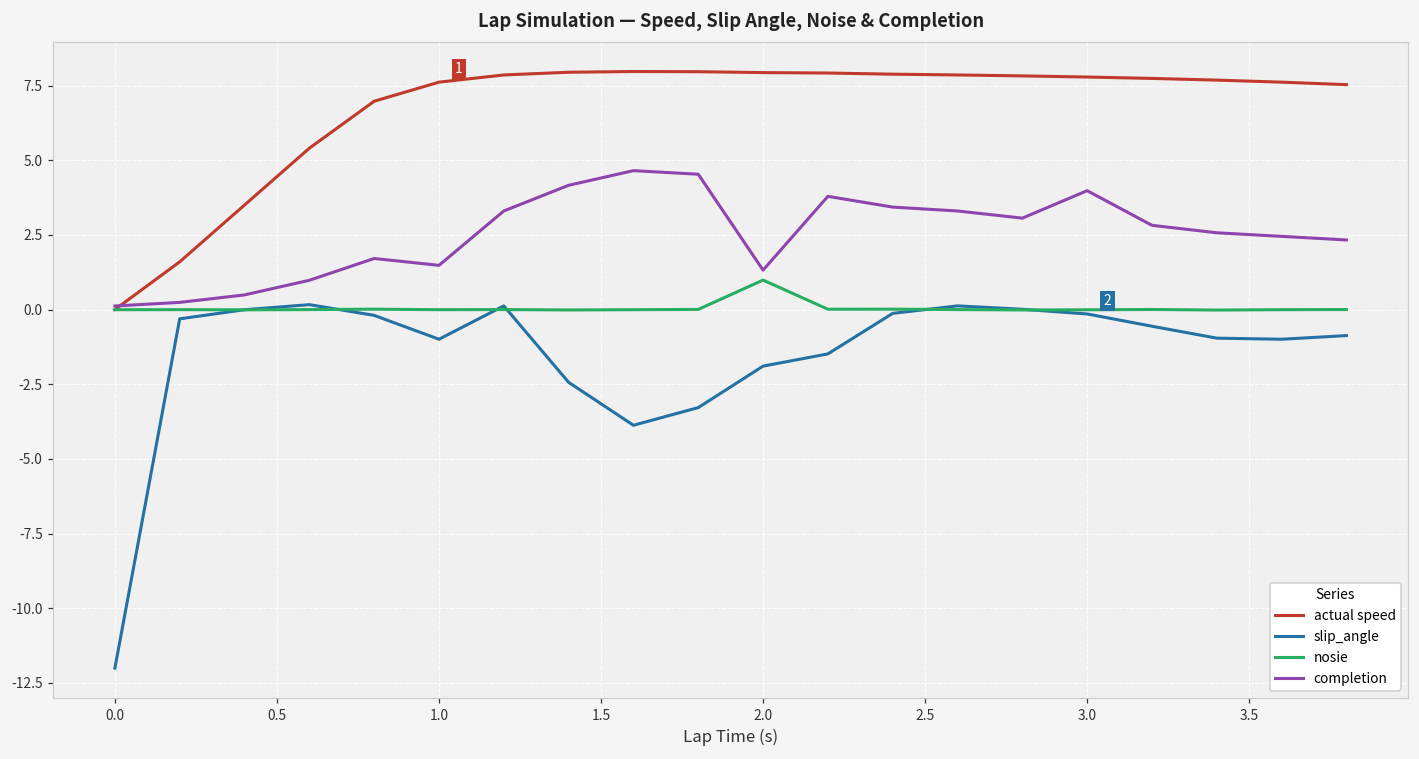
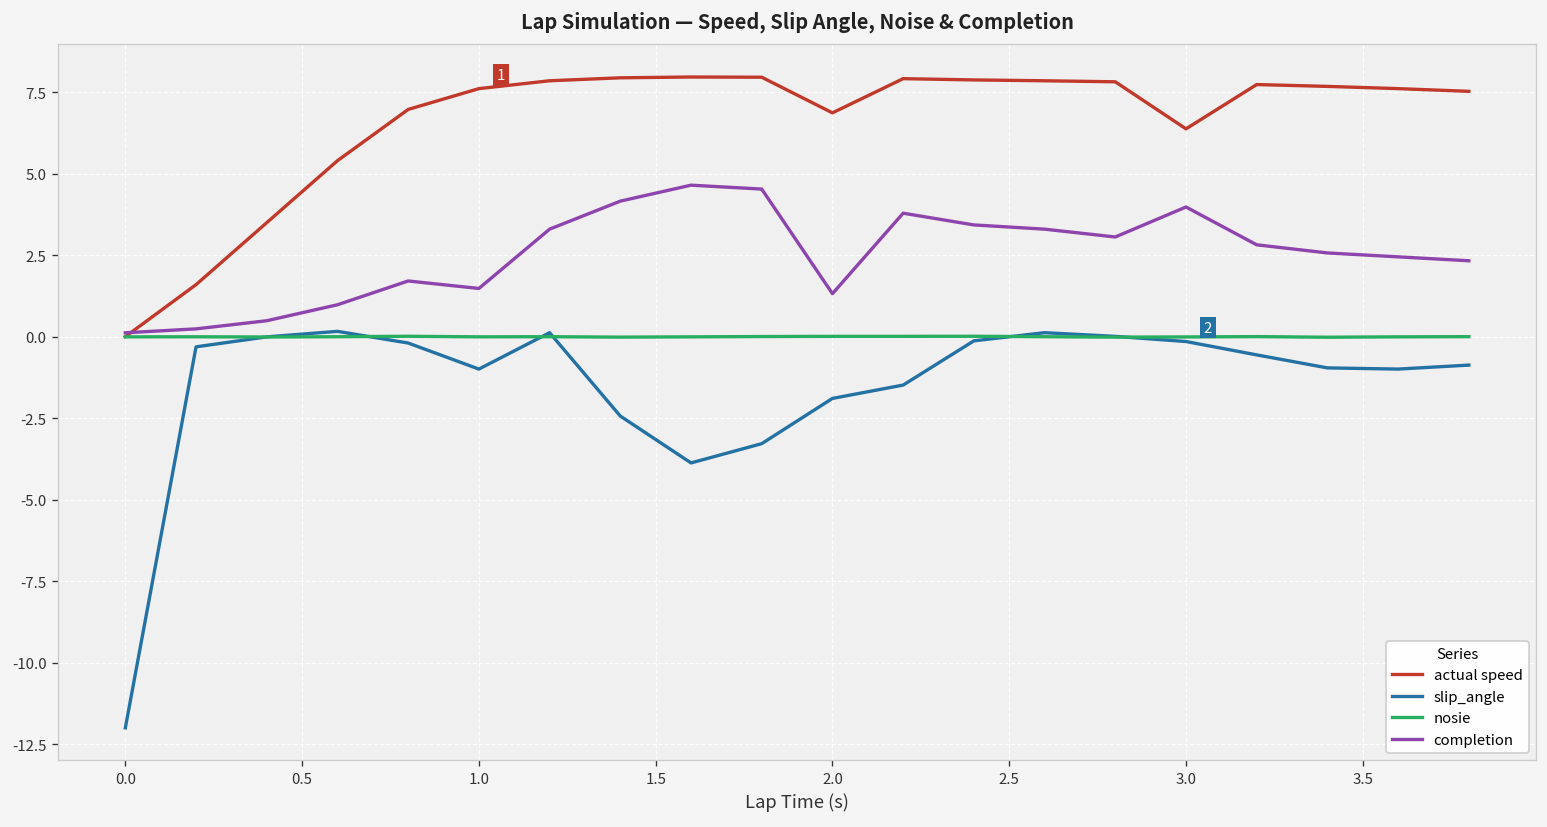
actual speed, 2.0: 7.9 -> 6.9
nosie, 2.0: 1.0 -> 0.0
actual speed, 3.0: 7.8 -> 6.4
